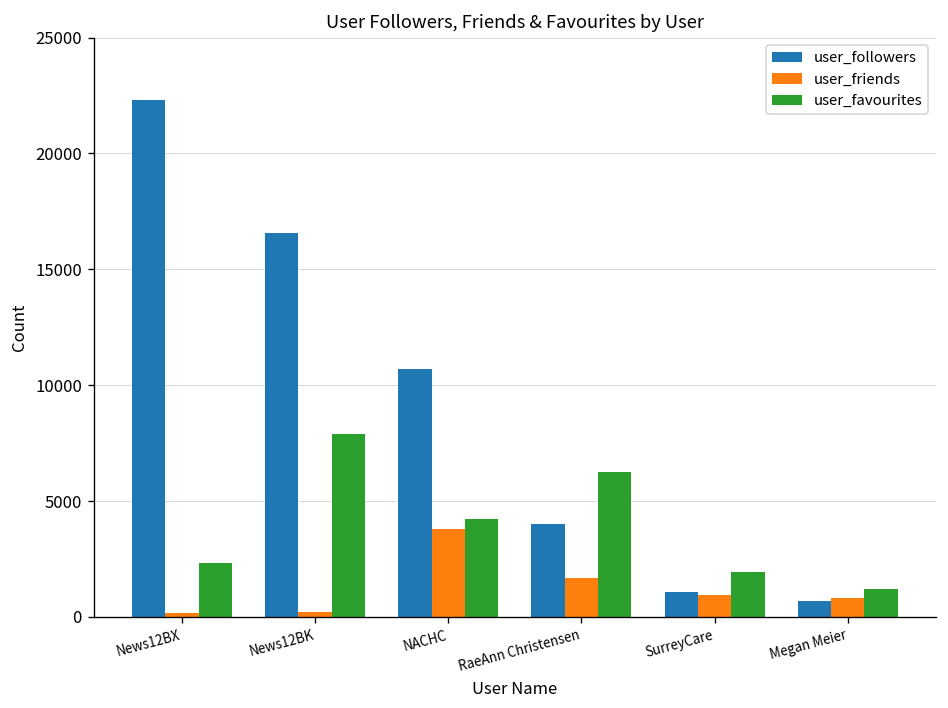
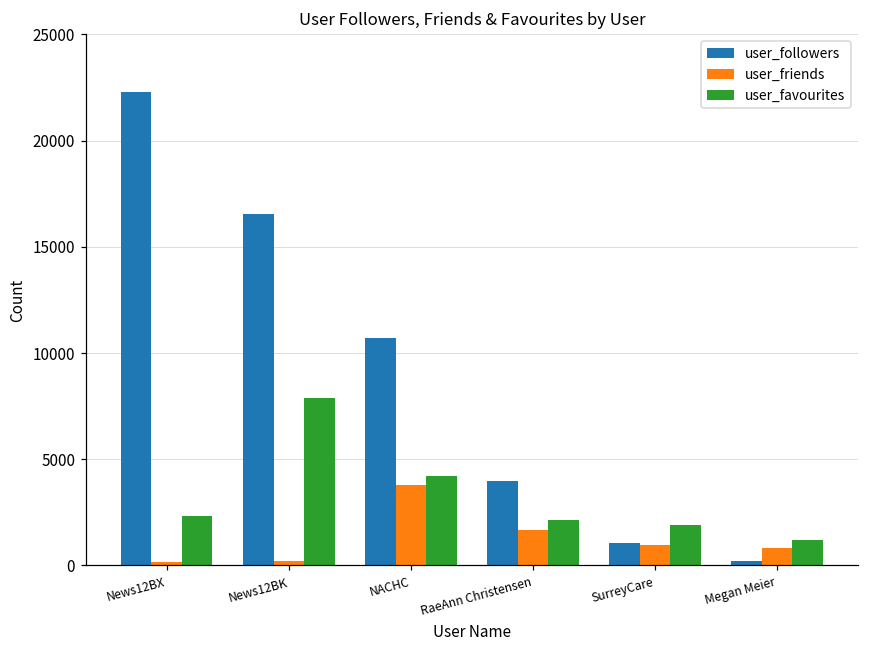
user_favourites, RaeAnn Christensen: 6200 -> 2100
user_followers, Megan Meier: 700 -> 200
